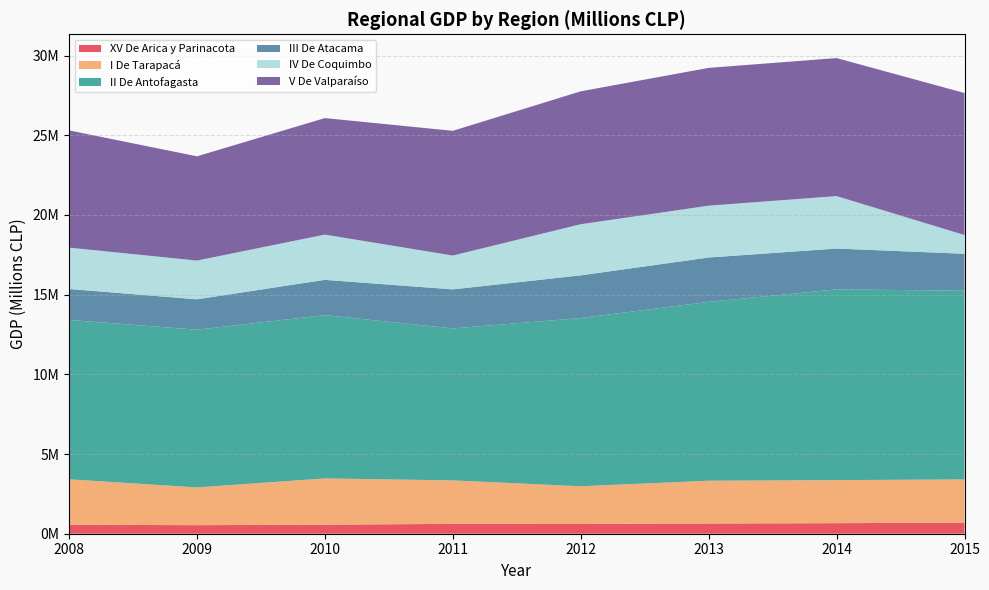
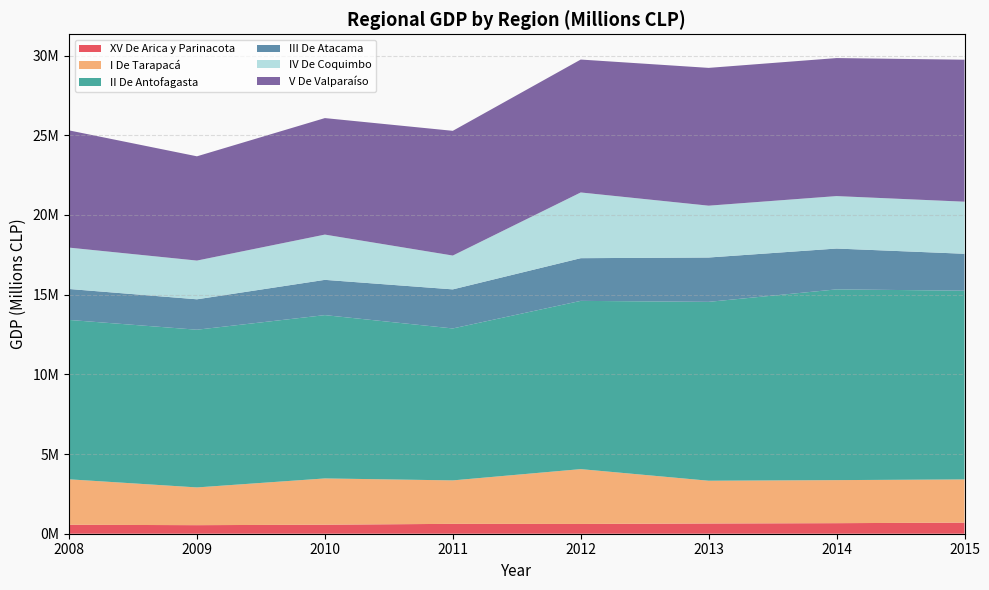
I De Tarapacá, 2012: 2400000 -> 3400000
IV De Coquimbo, 2012: 3200000 -> 4100000
IV De Coquimbo, 2015: 1200000 -> 3300000
